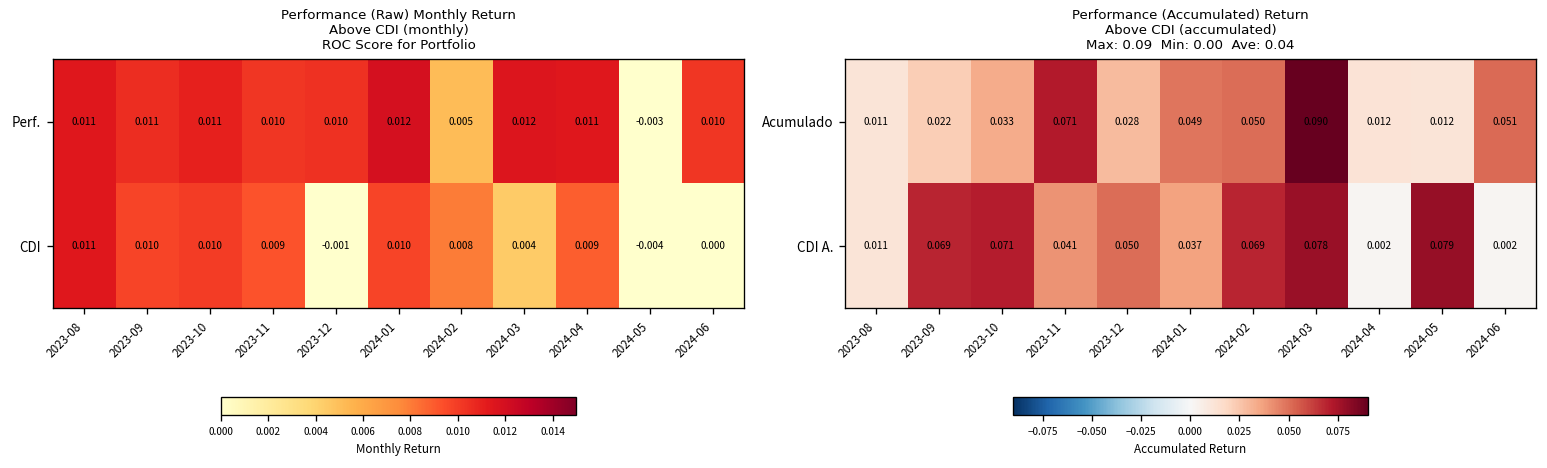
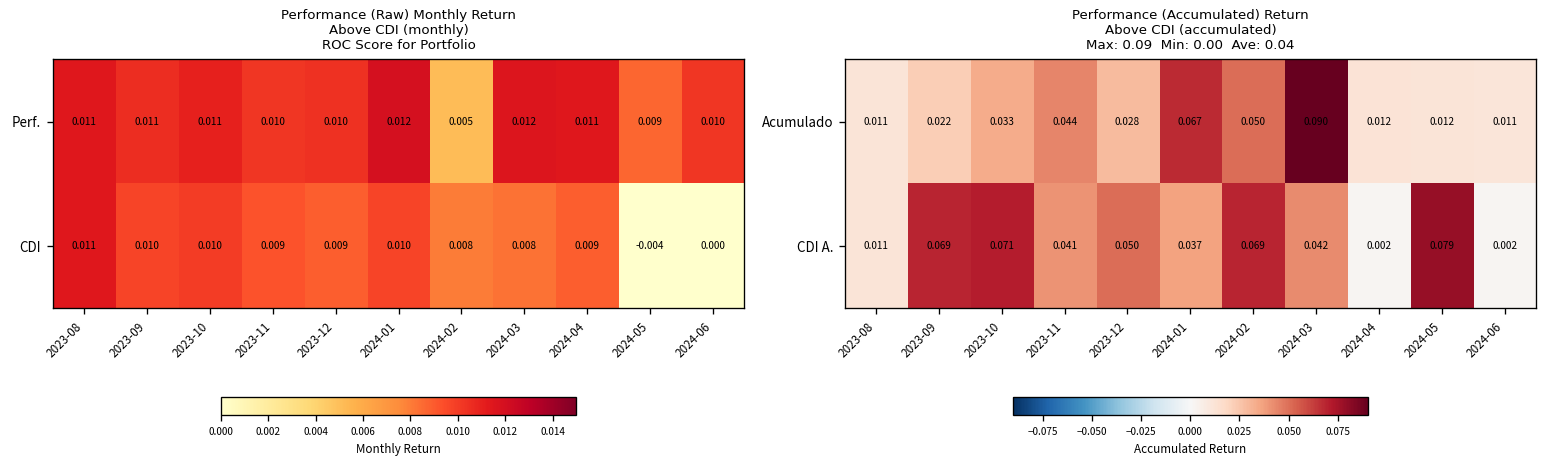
Performance (Raw) Monthly Return Above CDI (monthly) ROC Score for Portfolio, Perf., 2024-05: -0.003 -> 0.009
Performance (Raw) Monthly Return Above CDI (monthly) ROC Score for Portfolio, CDI, 2023-12: -0.001 -> 0.009
Performance (Raw) Monthly Return Above CDI (monthly) ROC Score for Portfolio, CDI, 2024-03: 0.004 -> 0.008
Performance (Accumulated) Return Above CDI (accumulated) Max: 0.09 Min: 0.00 Ave: 0.04, Acumulado, 2023-11: 0.071 -> 0.044
Performance (Accumulated) Return Above CDI (accumulated) Max: 0.09 Min: 0.00 Ave: 0.04, Acumulado, 2024-01: 0.049 -> 0.067
Performance (Accumulated) Return Above CDI (accumulated) Max: 0.09 Min: 0.00 Ave: 0.04, Acumulado, 2024-06: 0.051 -> 0.011
Performance (Accumulated) Return Above CDI (accumulated) Max: 0.09 Min: 0.00 Ave: 0.04, CDI A., 2024-03: 0.078 -> 0.042
